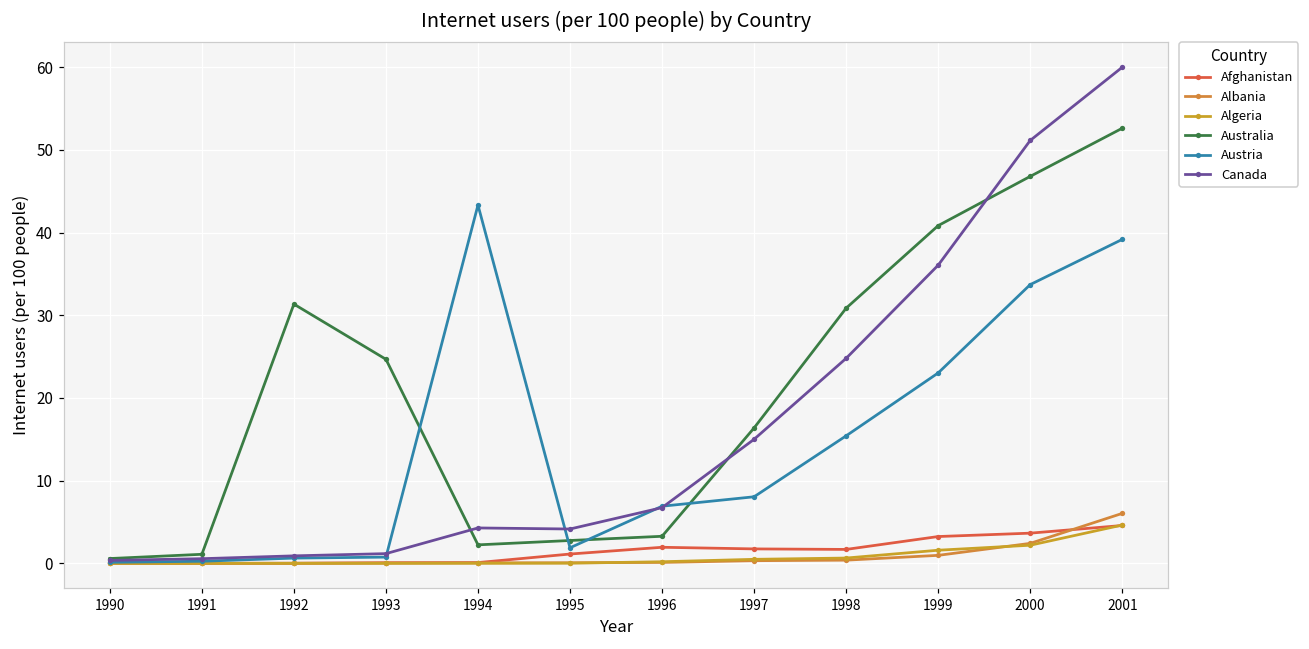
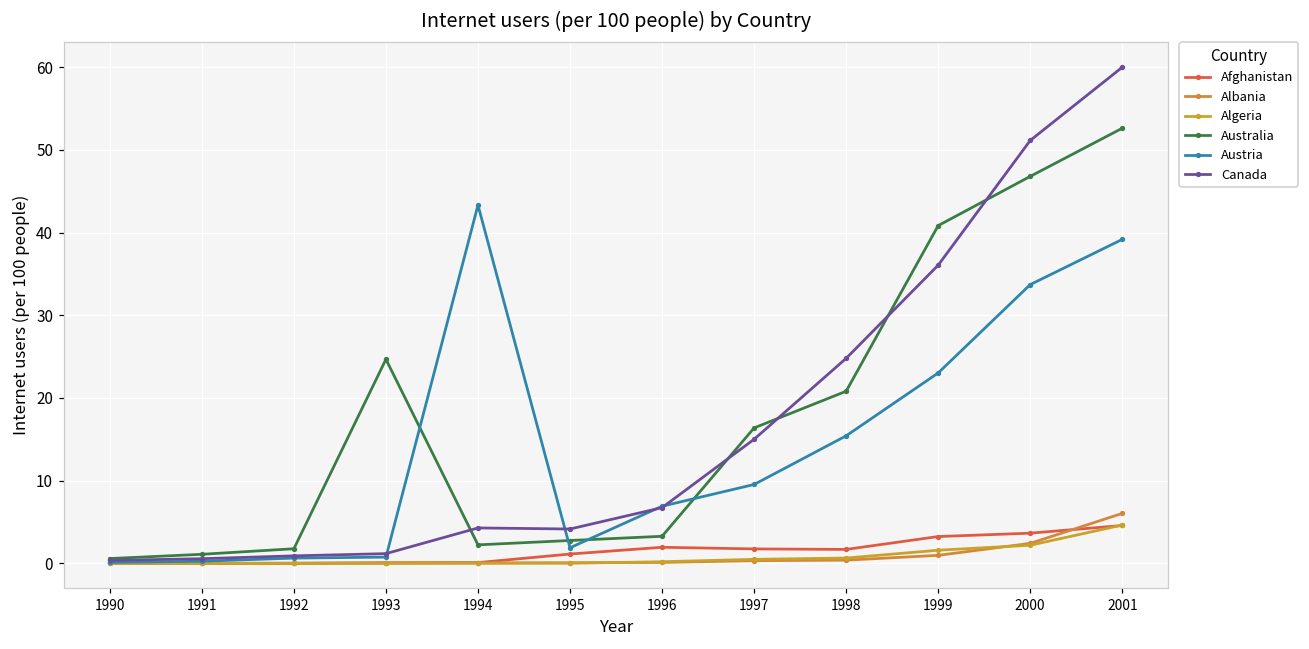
Australia, 1992: 31 -> 2
Austria, 1997: 8 -> 10
Australia, 1998: 31 -> 21
